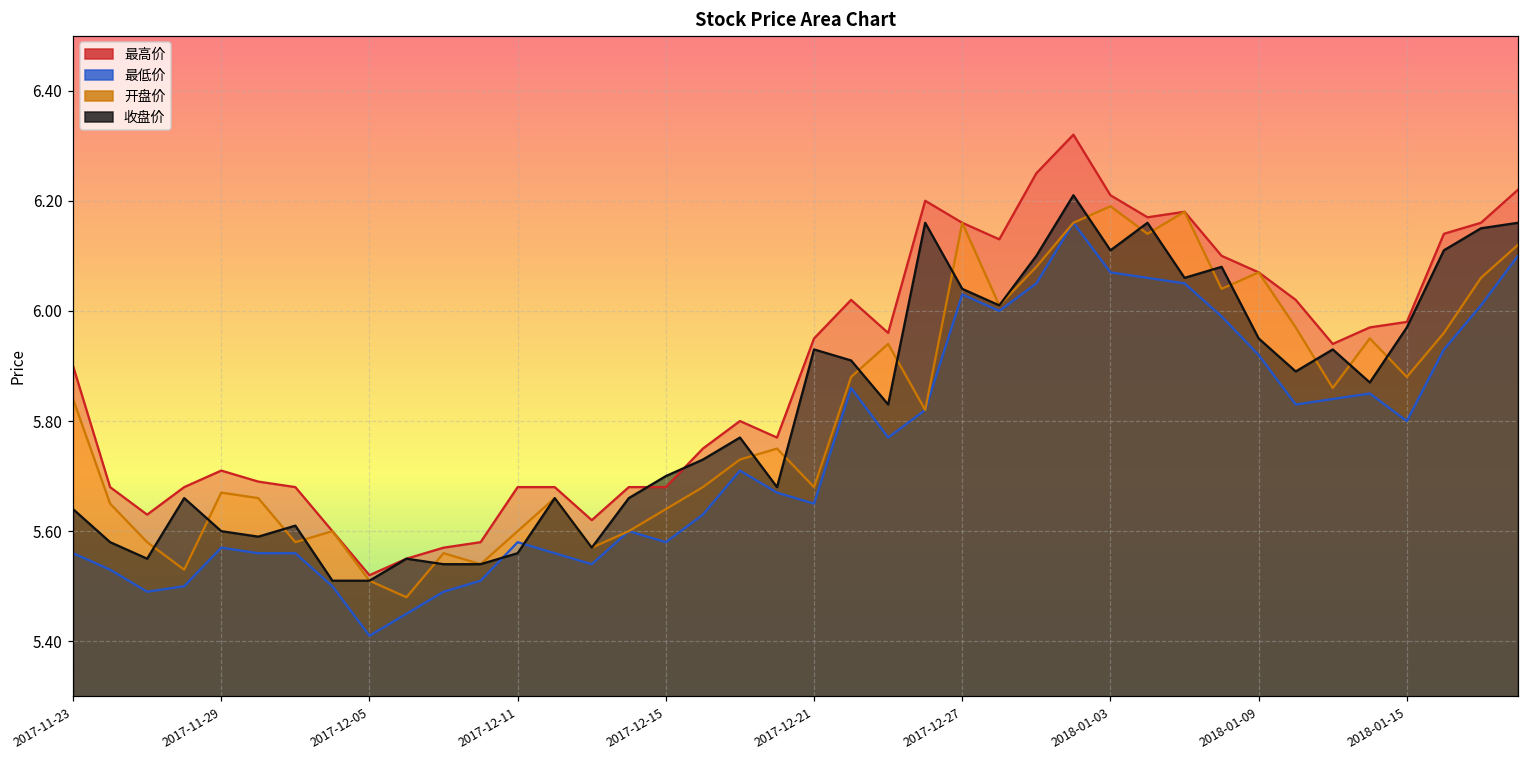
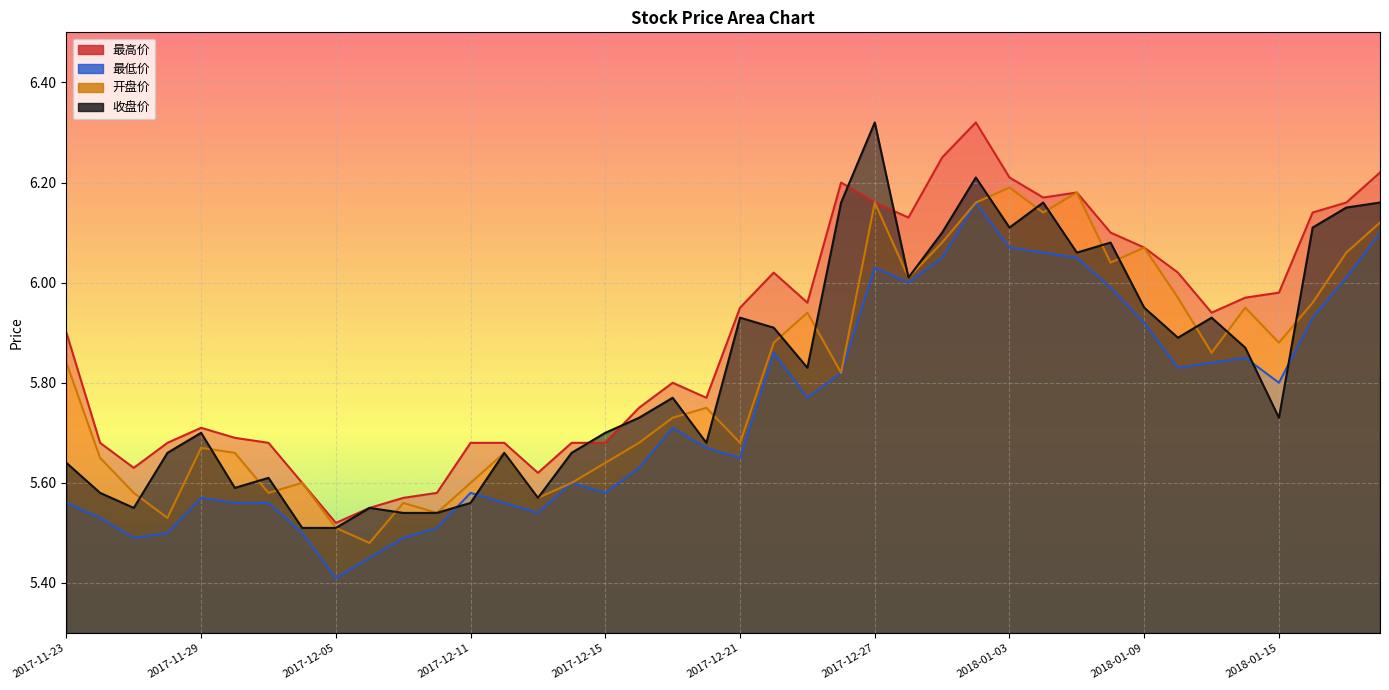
收盘价, 2017-11-29: 5.6 -> 5.7
收盘价, 2017-12-27: 6.04 -> 6.32
收盘价, 2018-01-15: 5.97 -> 5.73
